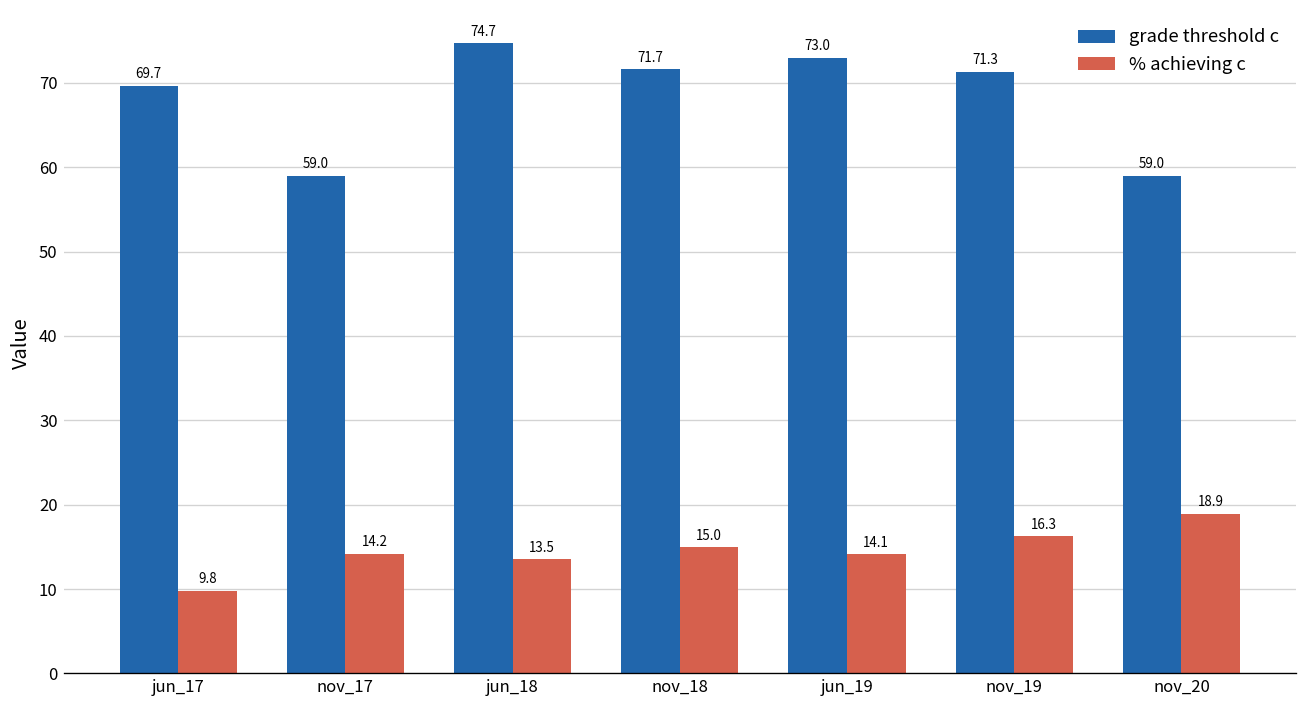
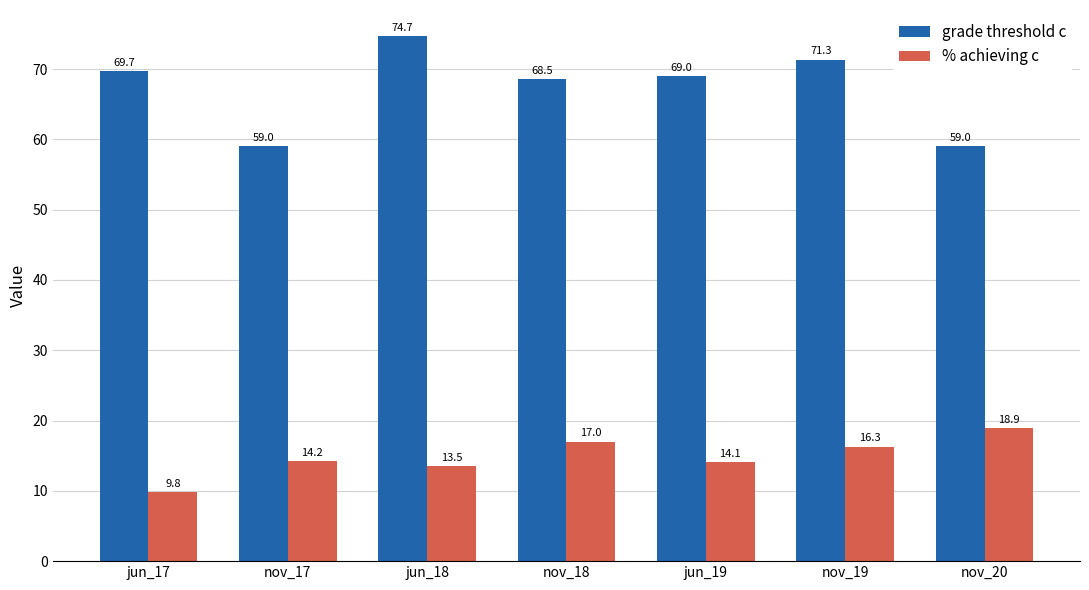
grade threshold c, nov_18: 71.7 -> 68.5
% achieving c, nov_18: 15.0 -> 17.0
grade threshold c, jun_19: 73.0 -> 69.0
